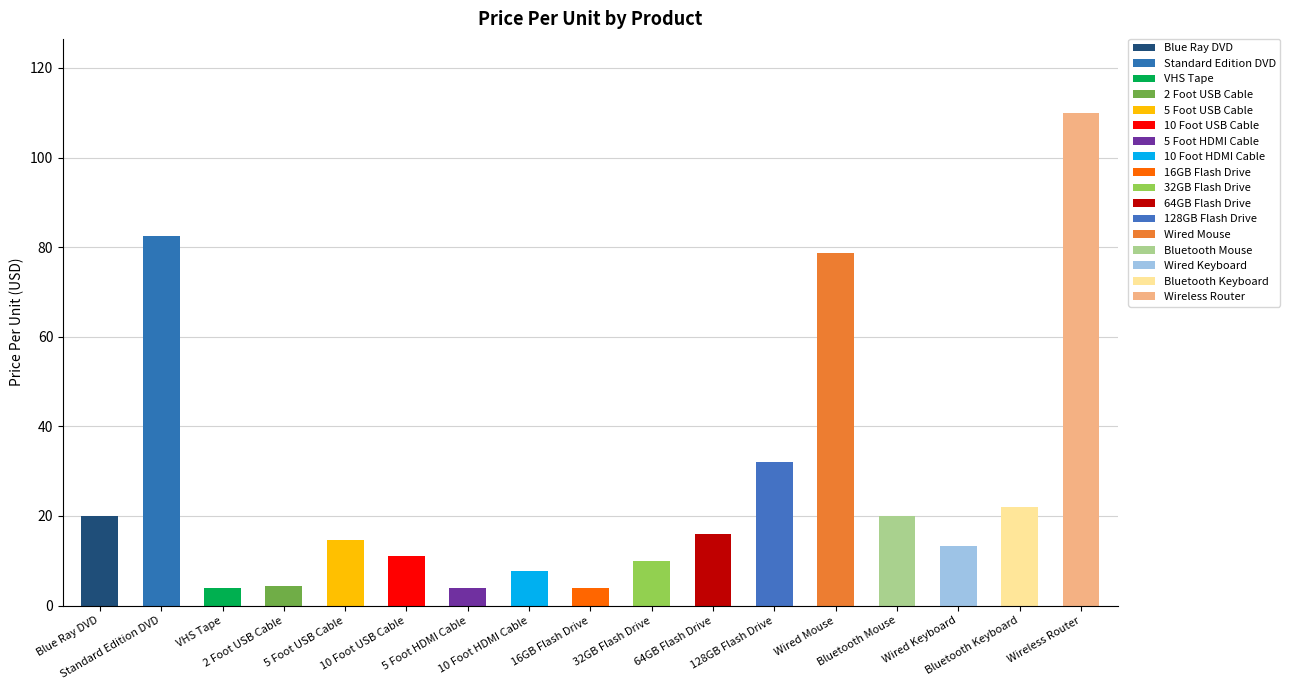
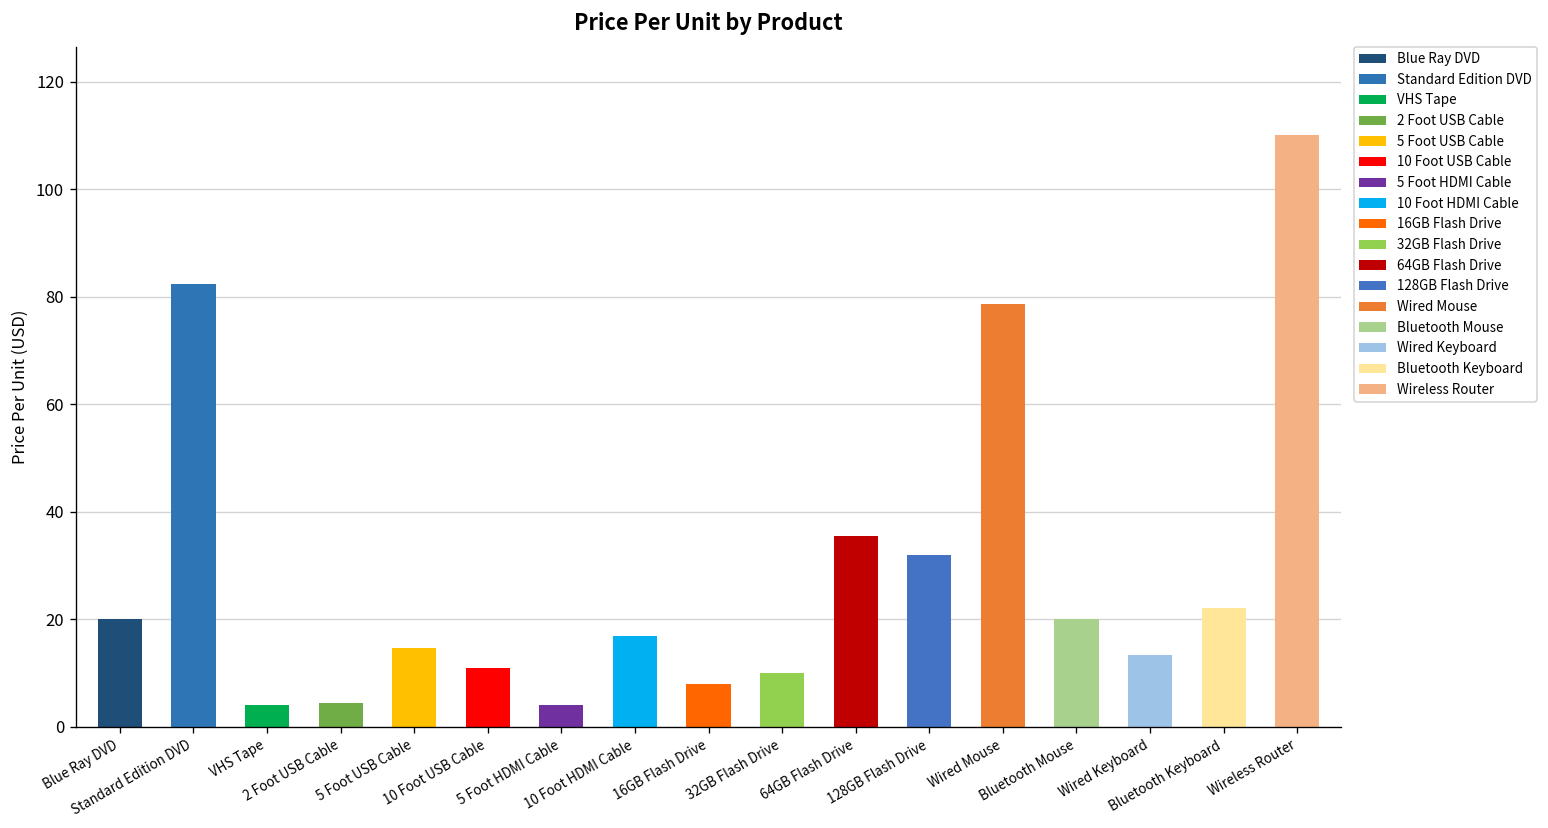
10 Foot HDMI Cable: 8 -> 17
16GB Flash Drive: 4 -> 8
64GB Flash Drive: 16 -> 36
